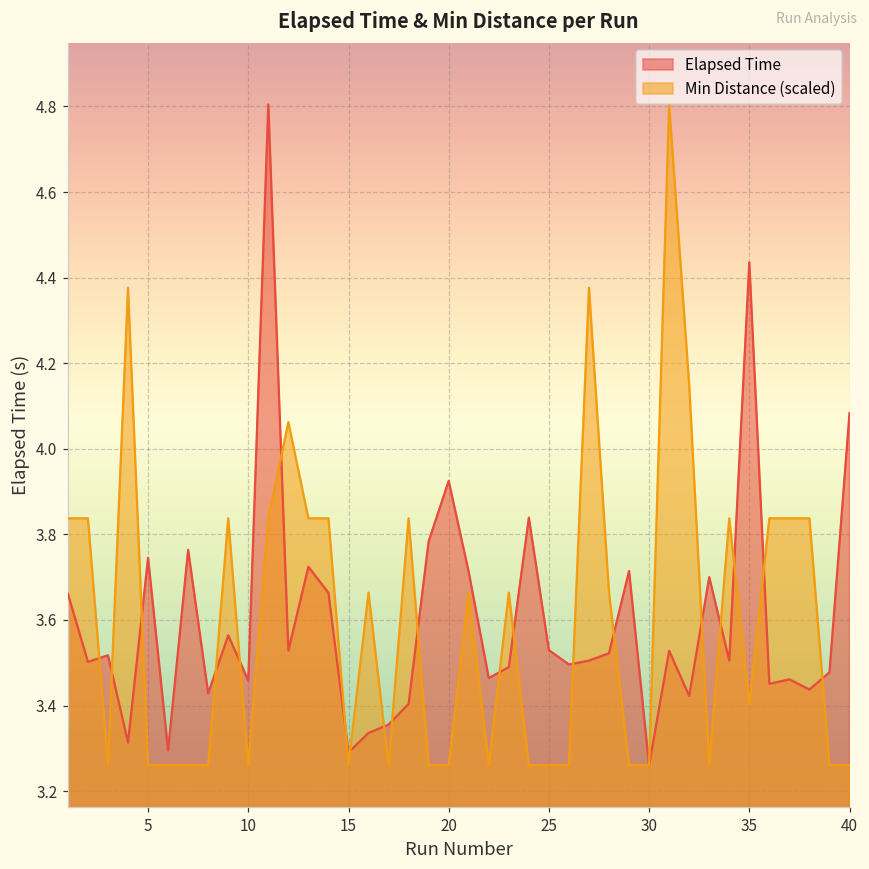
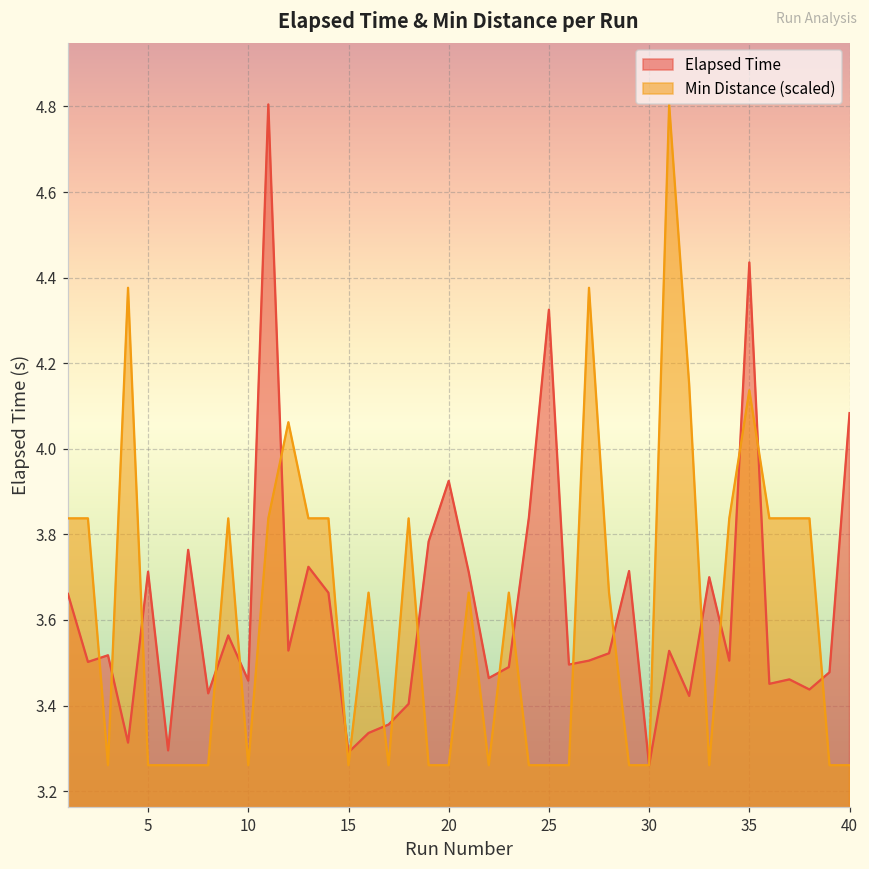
Elapsed Time, 5: 3.75 -> 3.71
Elapsed Time, 25: 3.53 -> 4.33
Min Distance (scaled), 35: 3.40 -> 4.14
